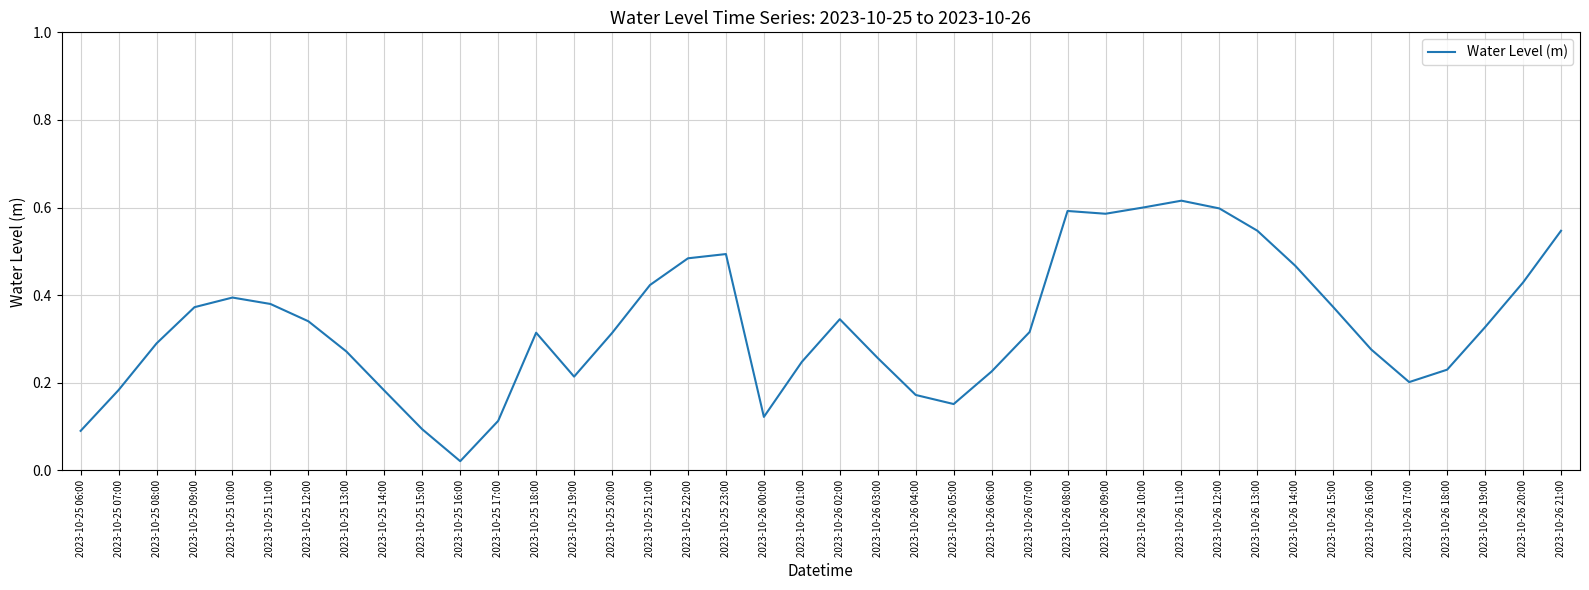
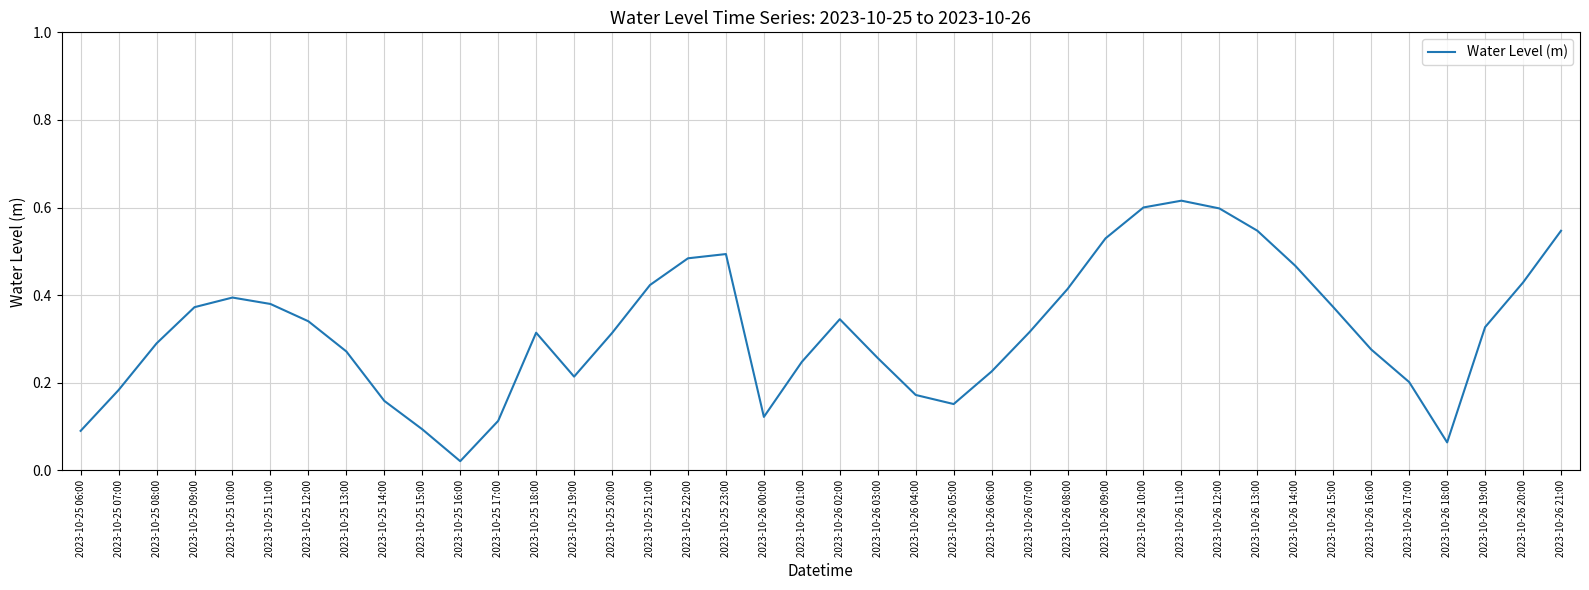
2023-10-25 14:00: 0.18 -> 0.16
2023-10-26 08:00: 0.59 -> 0.41
2023-10-26 09:00: 0.59 -> 0.53
2023-10-26 18:00: 0.23 -> 0.06
